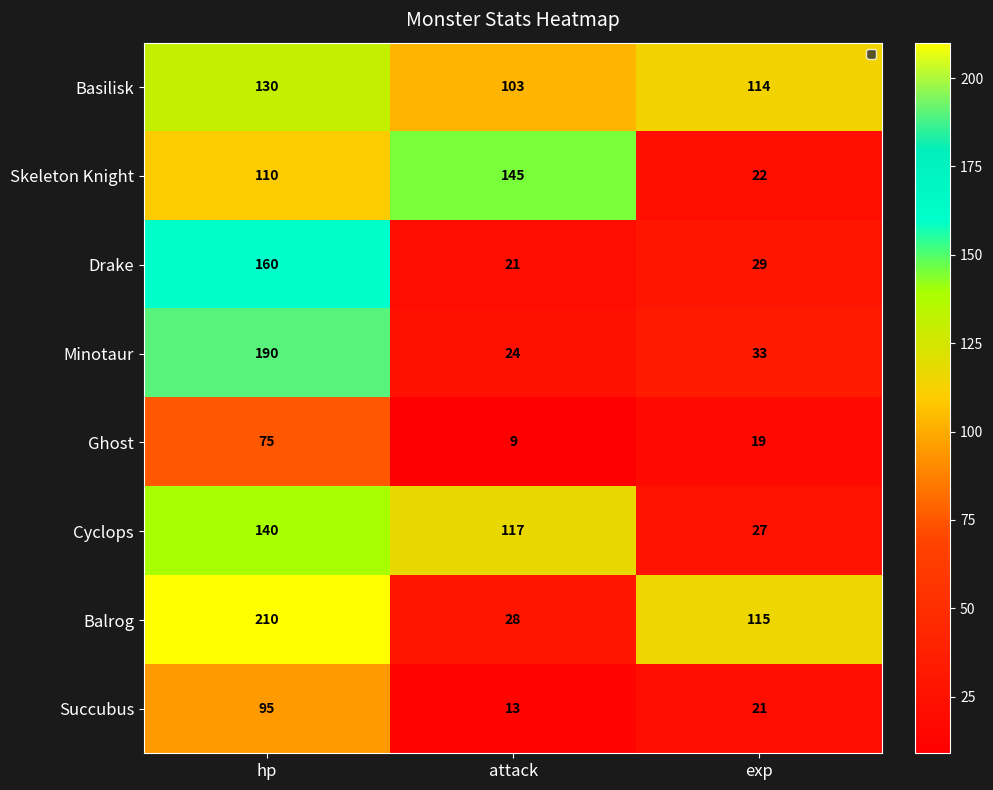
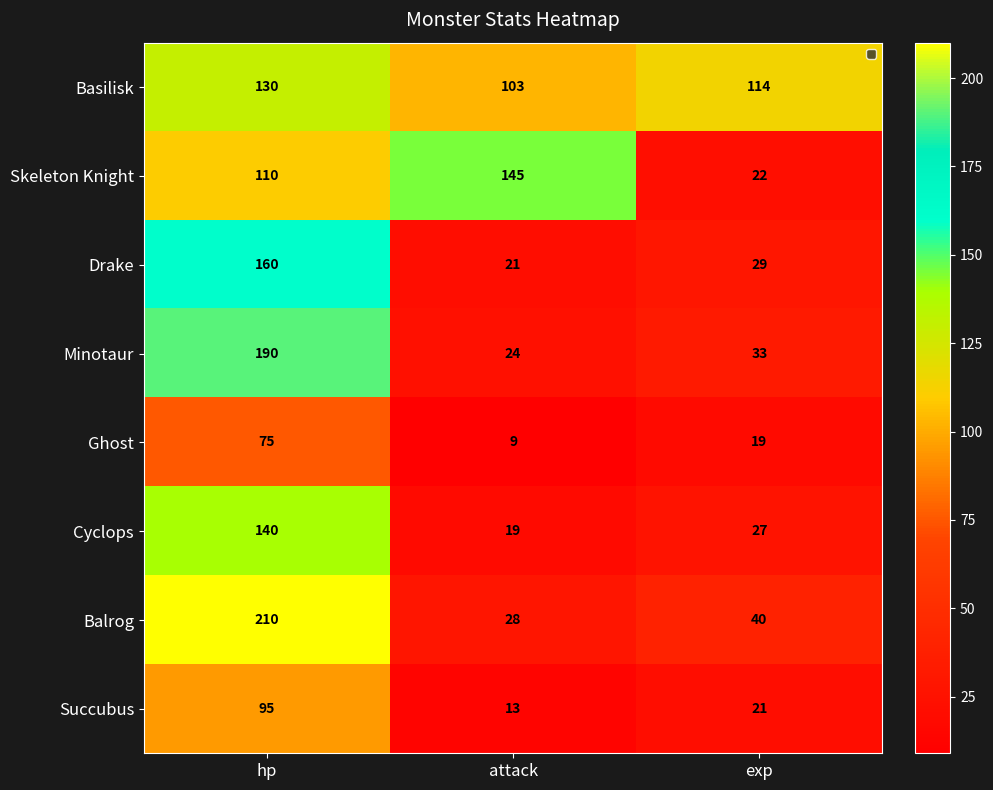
Cyclops, attack: 117 -> 19
Balrog, exp: 115 -> 40
